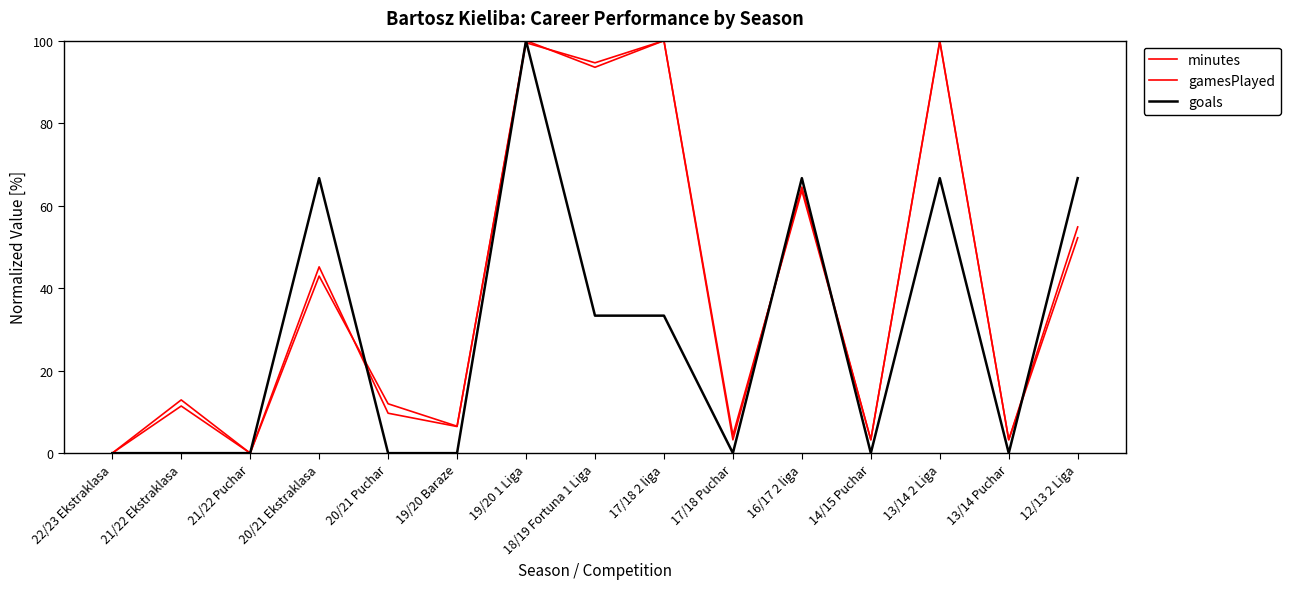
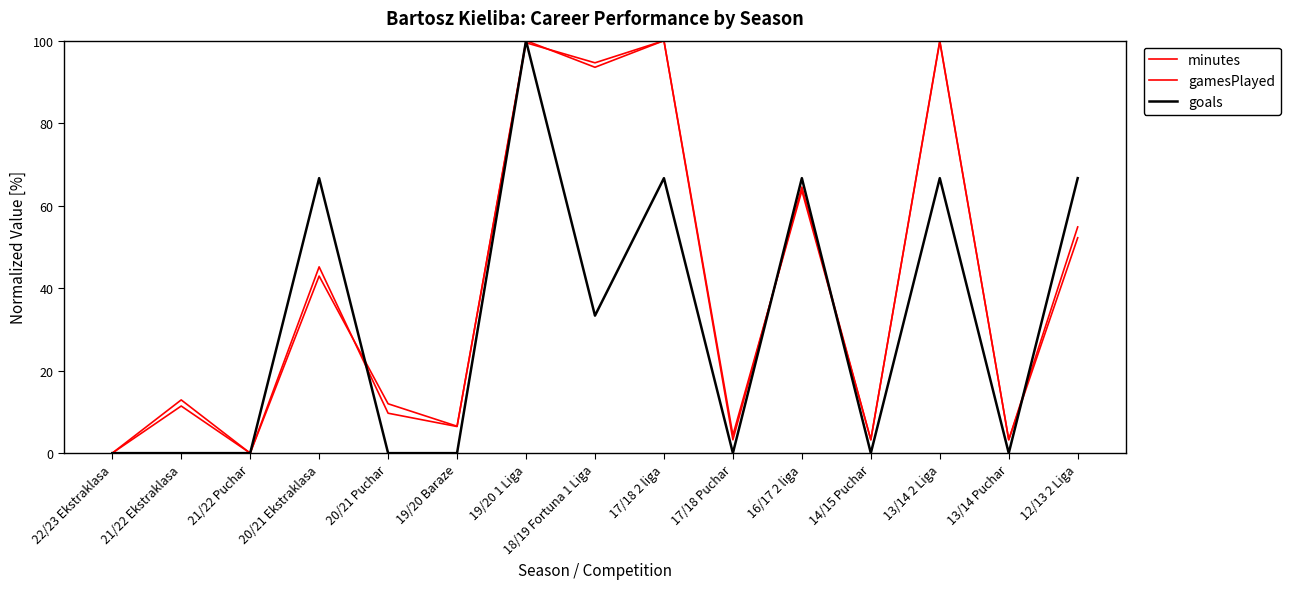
goals, 17/18 2 liga: 33 -> 67
